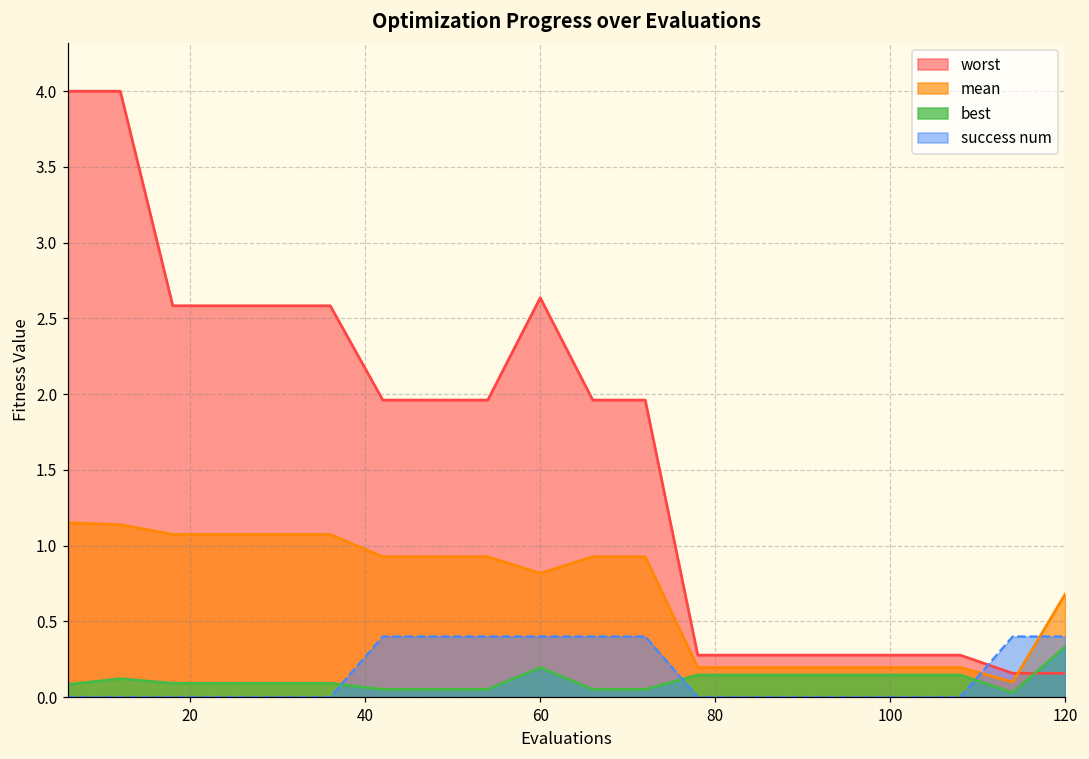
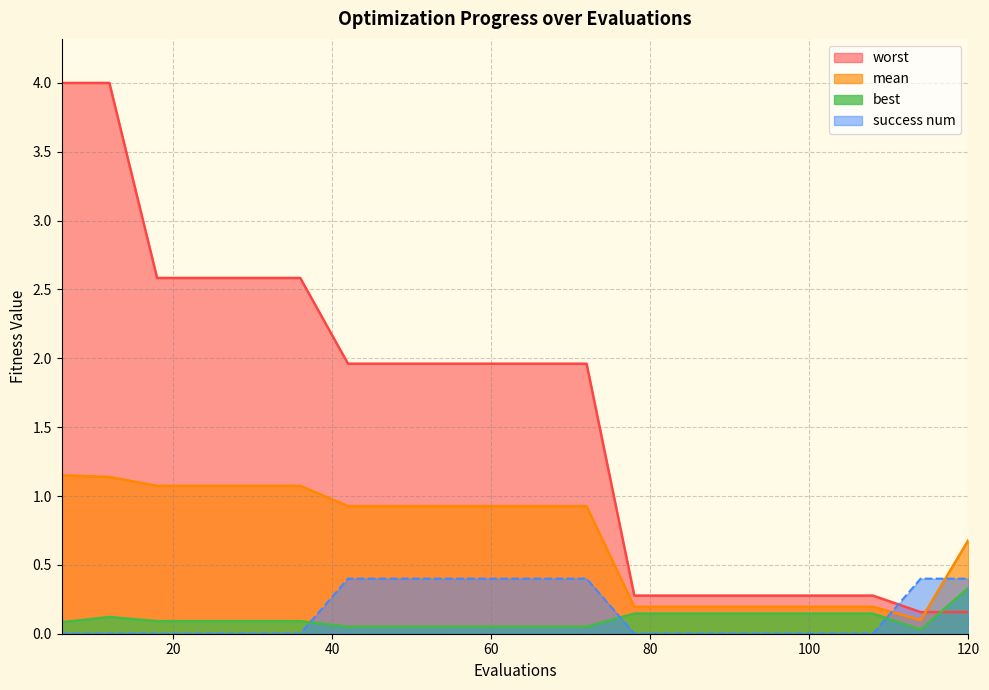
worst, 60: 2.64 -> 1.96
mean, 60: 0.82 -> 0.93
best, 60: 0.20 -> 0.05
